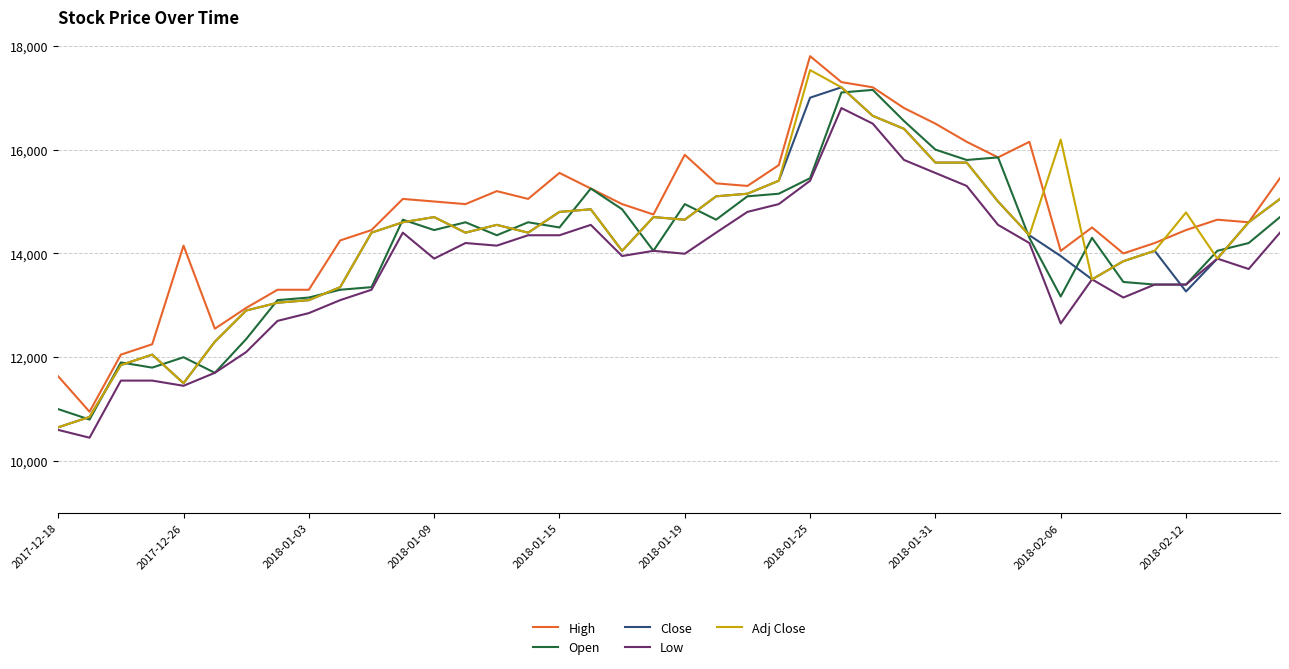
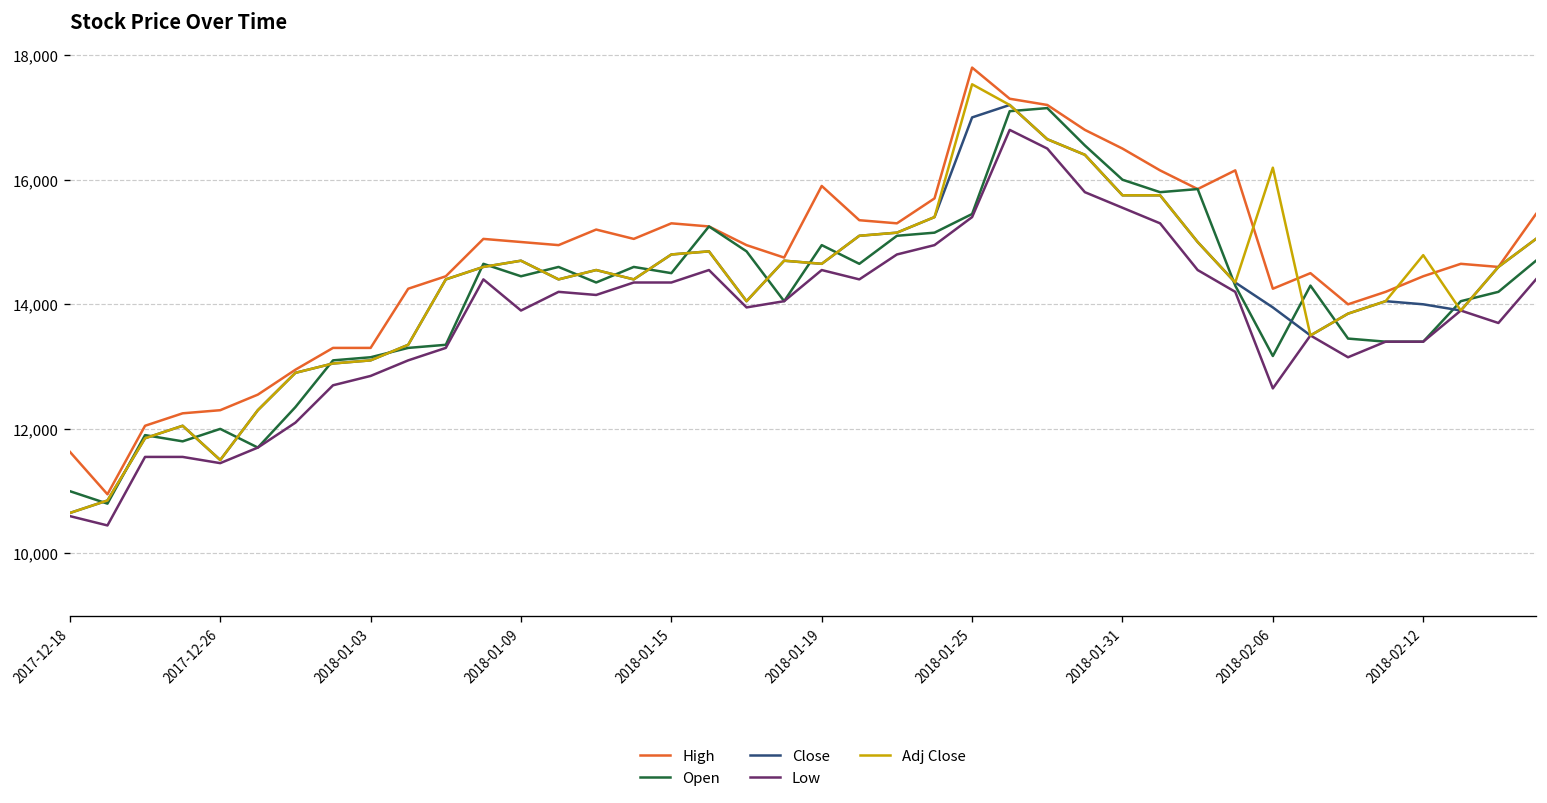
High, 2017-12-26: 14,200 -> 12,300
High, 2018-01-15: 15,600 -> 15,300
Low, 2018-01-19: 14,000 -> 14,600
High, 2018-02-06: 14,000 -> 14,300
Close, 2018-02-12: 13,300 -> 14,000
